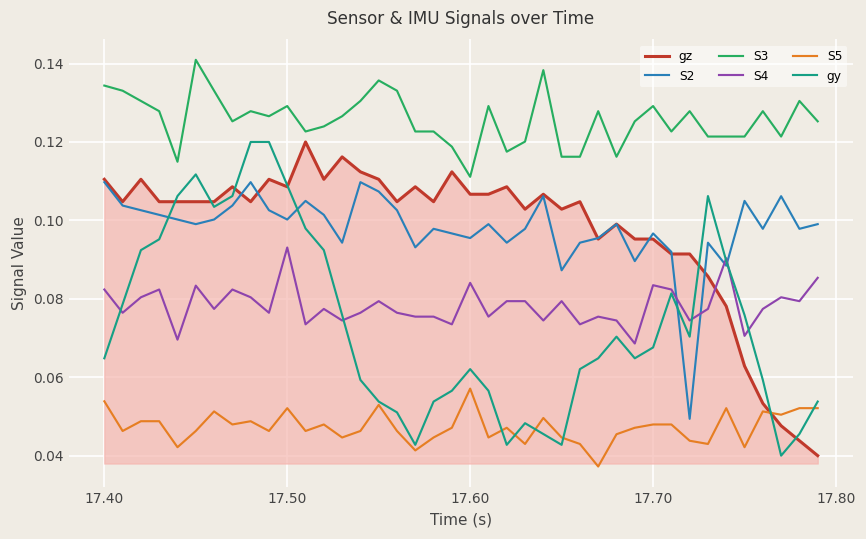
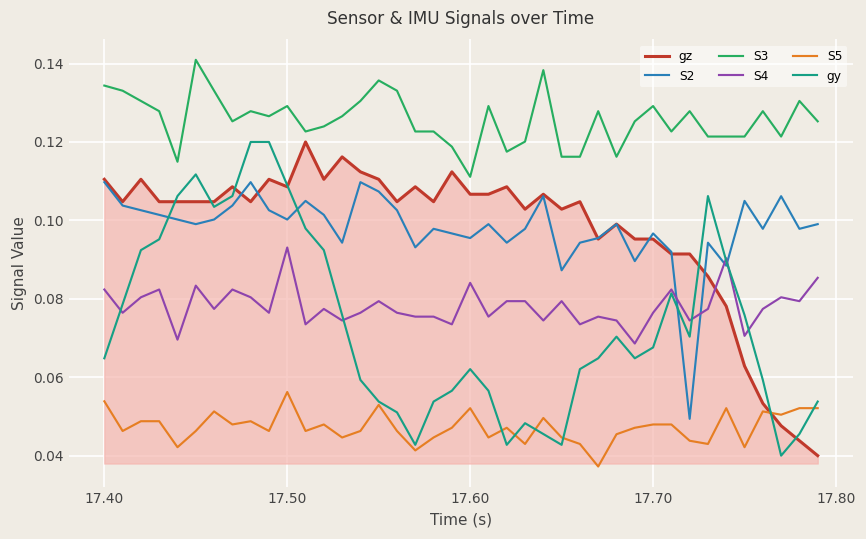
S5, 17.50: 0.052 -> 0.056
S5, 17.60: 0.057 -> 0.052
S4, 17.70: 0.083 -> 0.076
